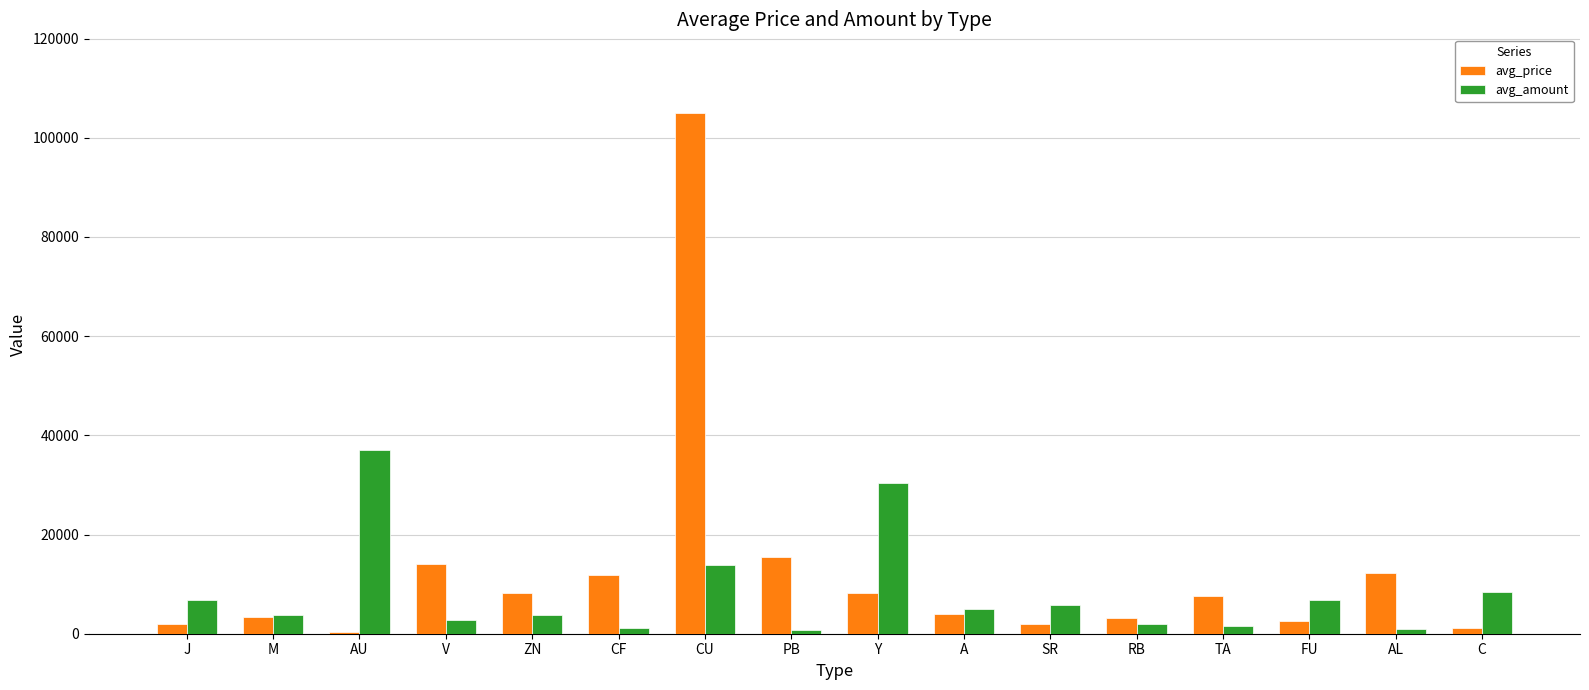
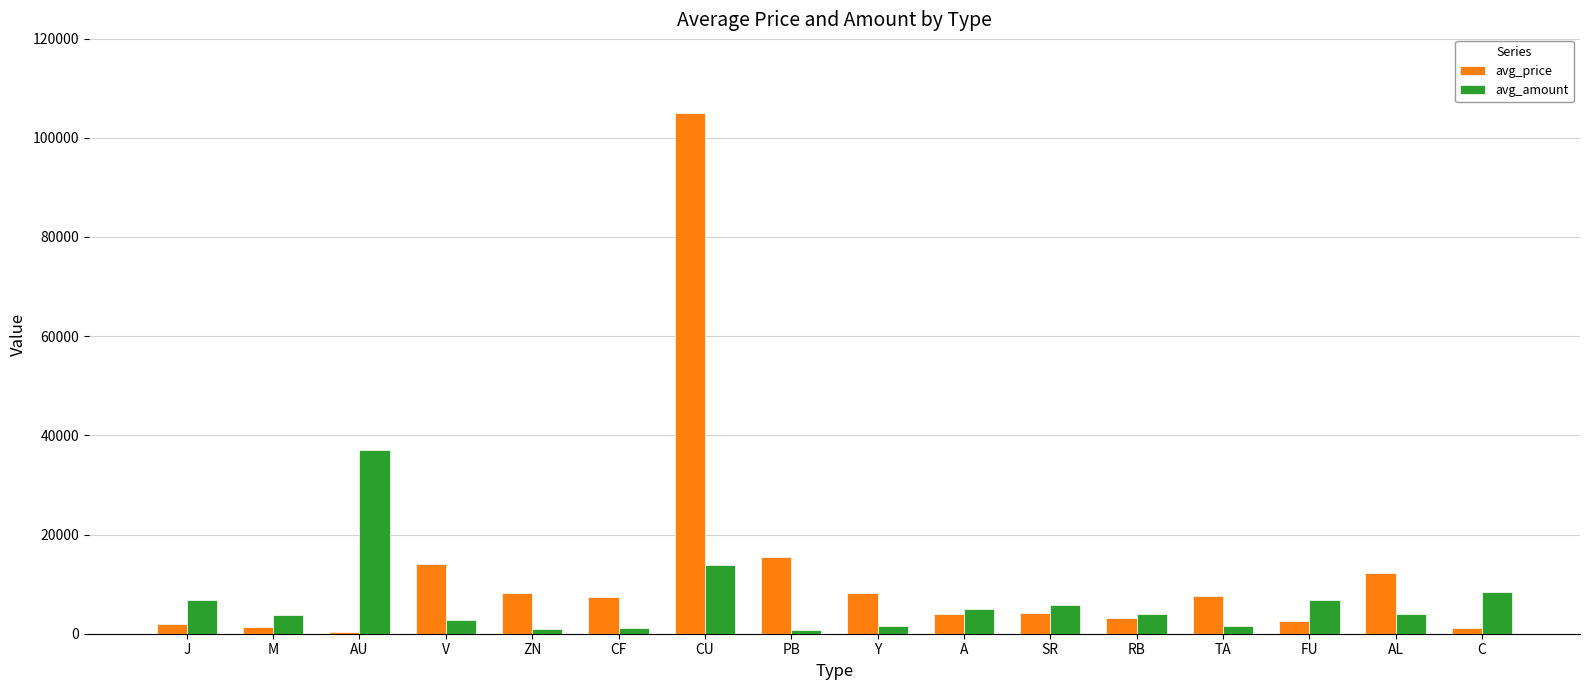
avg_price, M: 3000 -> 1000
avg_amount, ZN: 4000 -> 1000
avg_price, CF: 12000 -> 7000
avg_amount, Y: 30000 -> 2000
avg_price, SR: 2000 -> 4000
avg_amount, RB: 2000 -> 4000
avg_amount, AL: 1000 -> 4000
